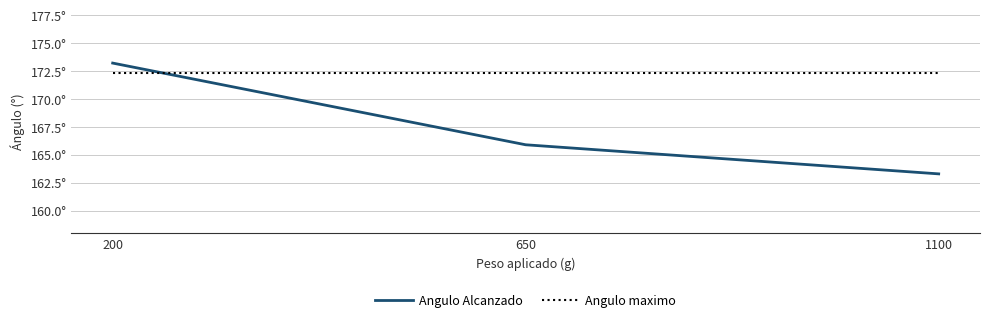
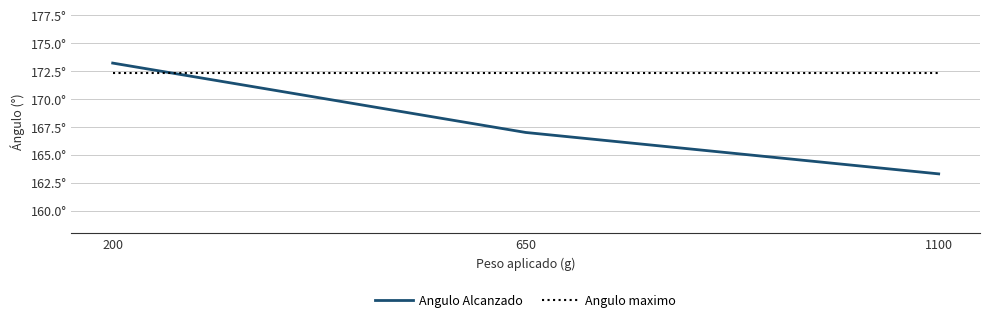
Angulo Alcanzado, 650: 165.9° -> 167.0°
